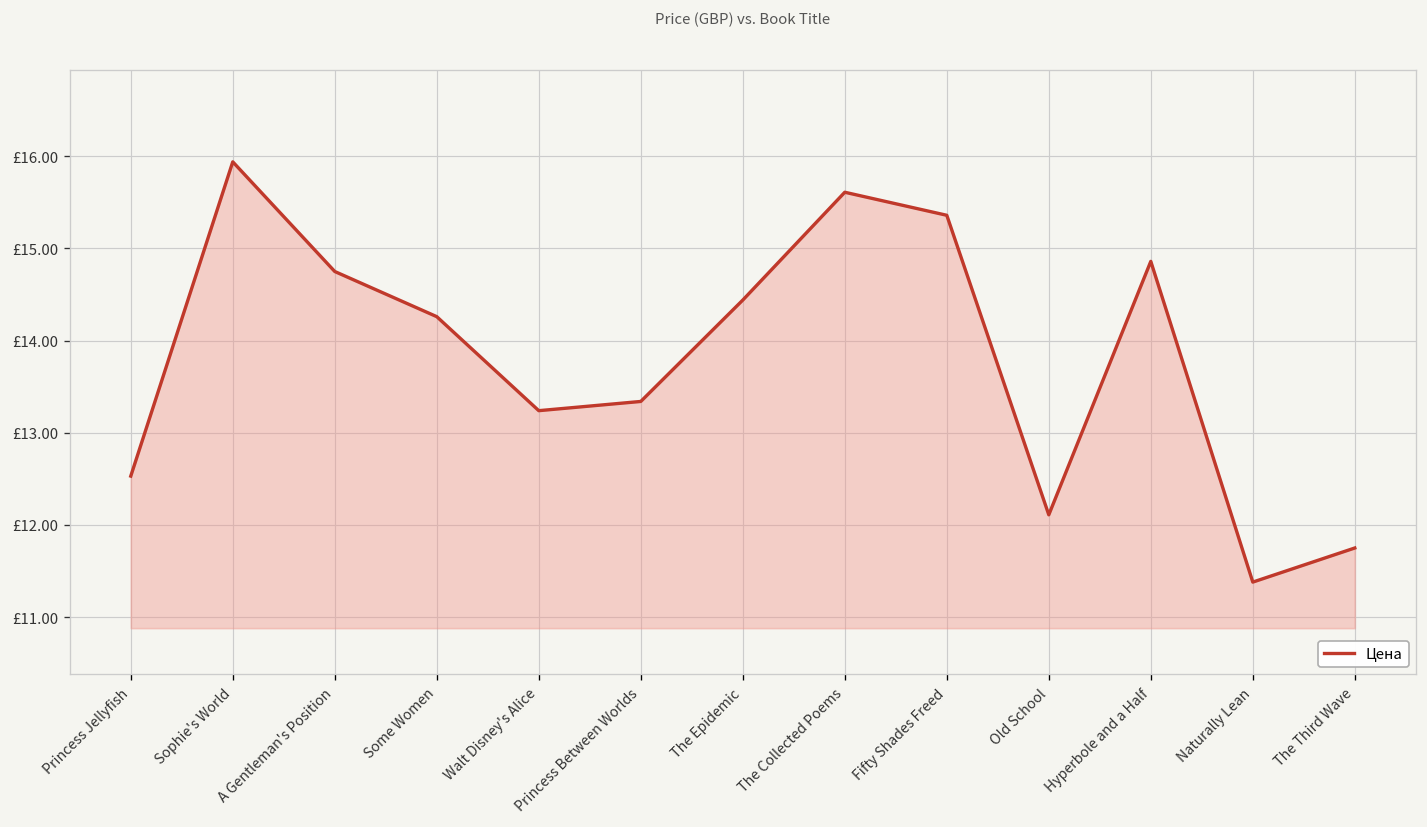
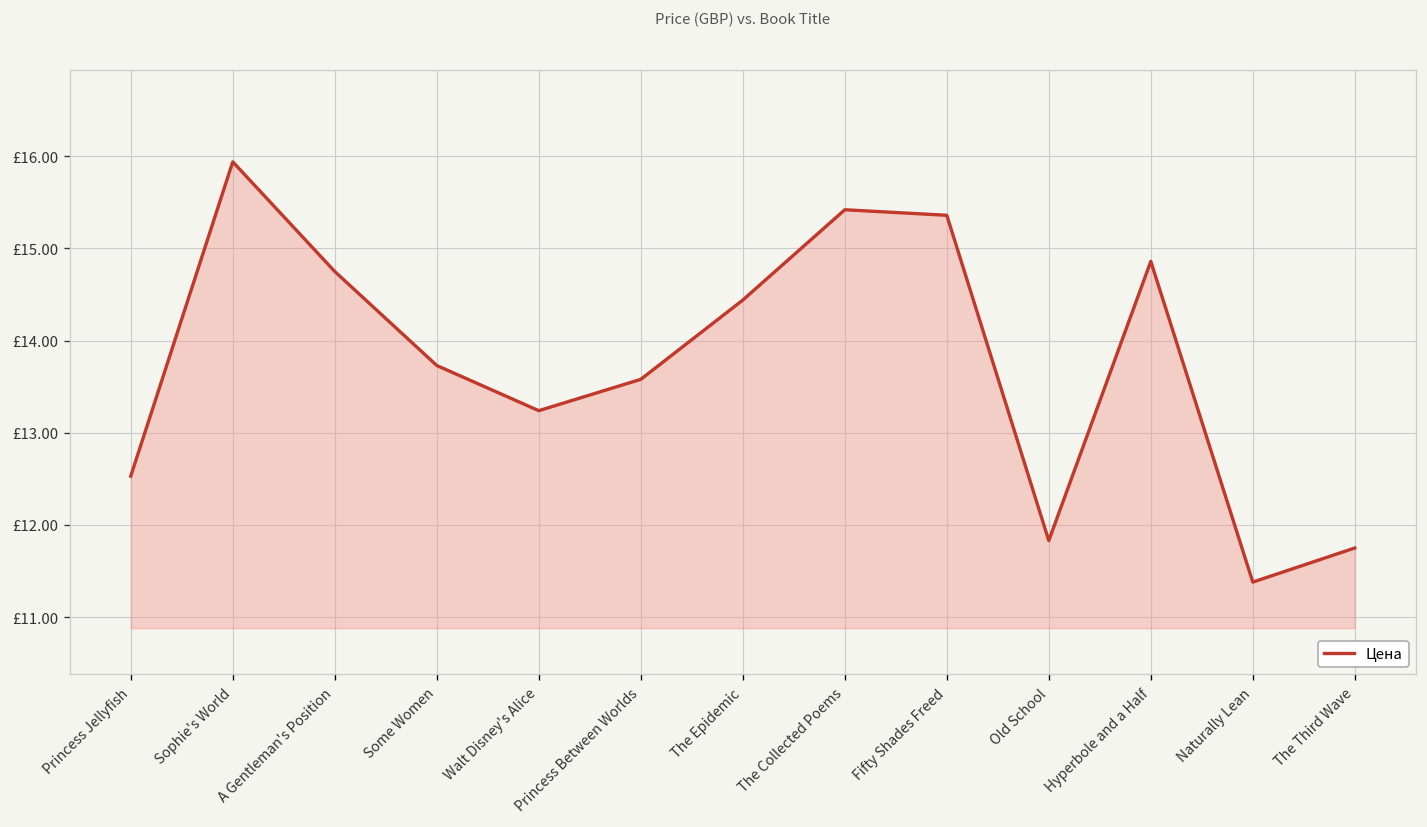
Some Women: £14.3 -> £13.7
Princess Between Worlds: £13.3 -> £13.6
The Collected Poems: £15.6 -> £15.4
Old School: £12.1 -> £11.8
